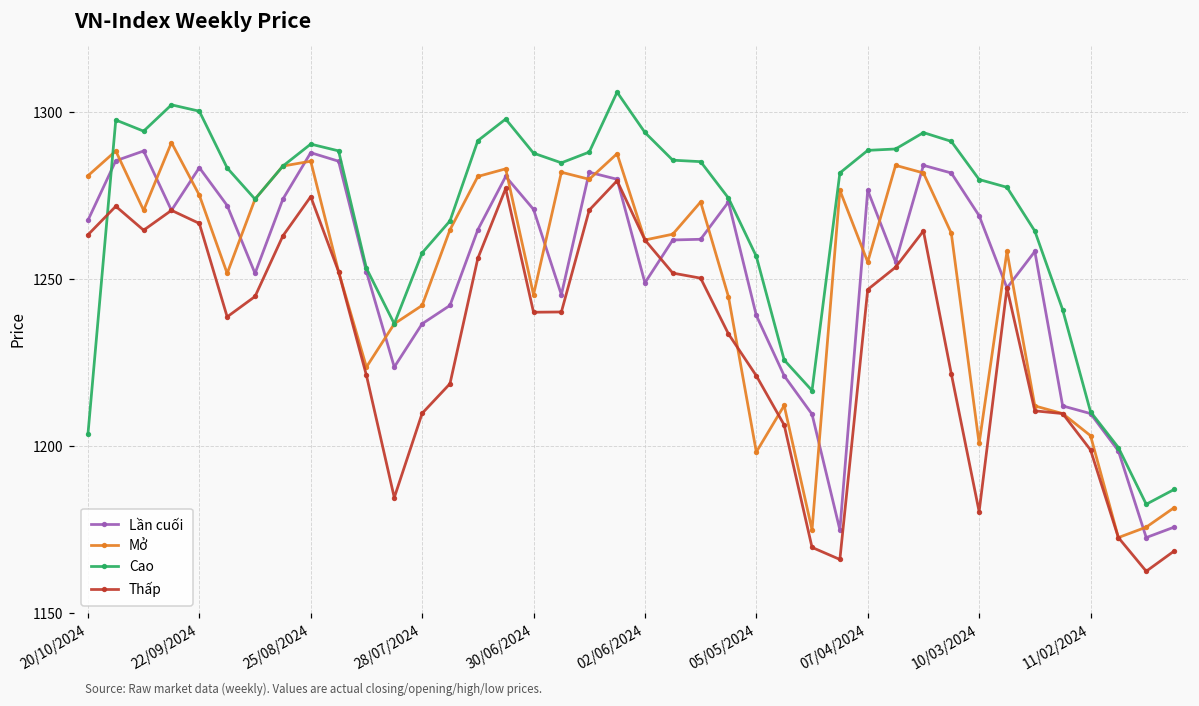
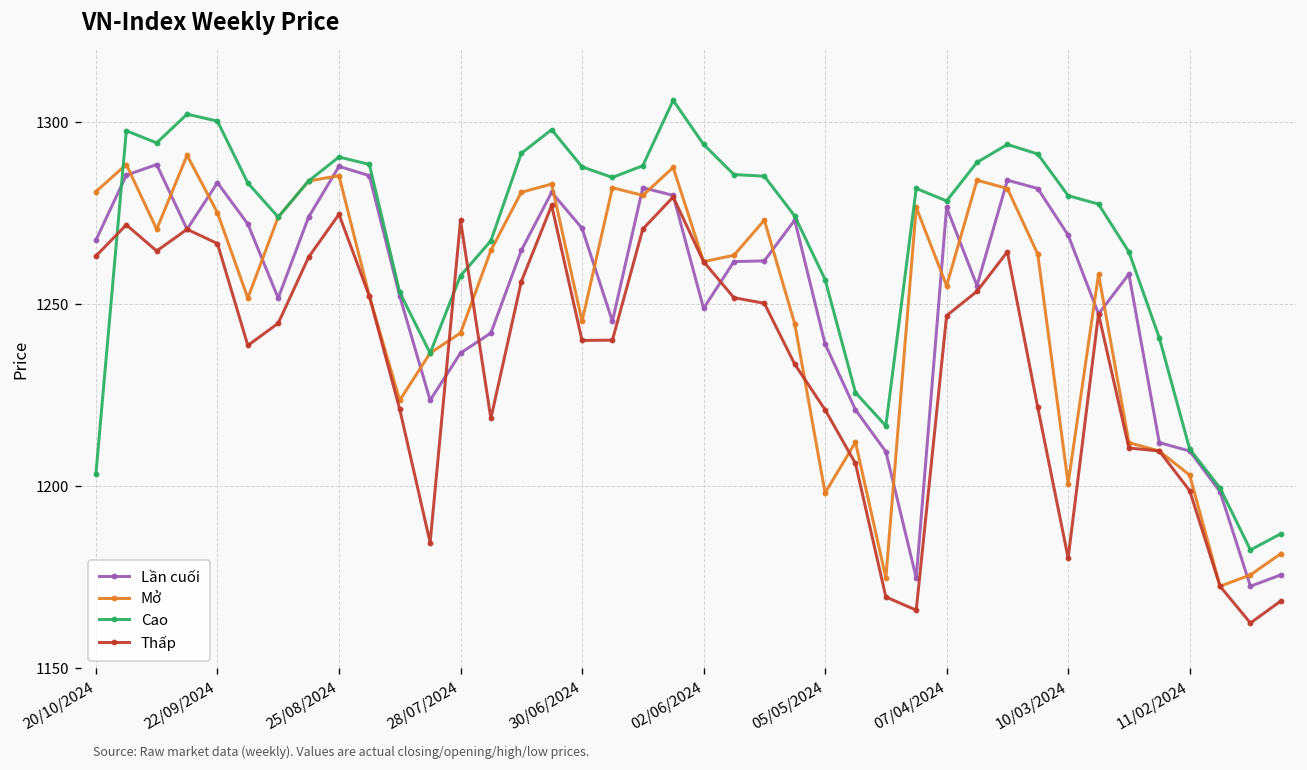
Thấp, 28/07/2024: 1210 -> 1273
Cao, 07/04/2024: 1289 -> 1278
